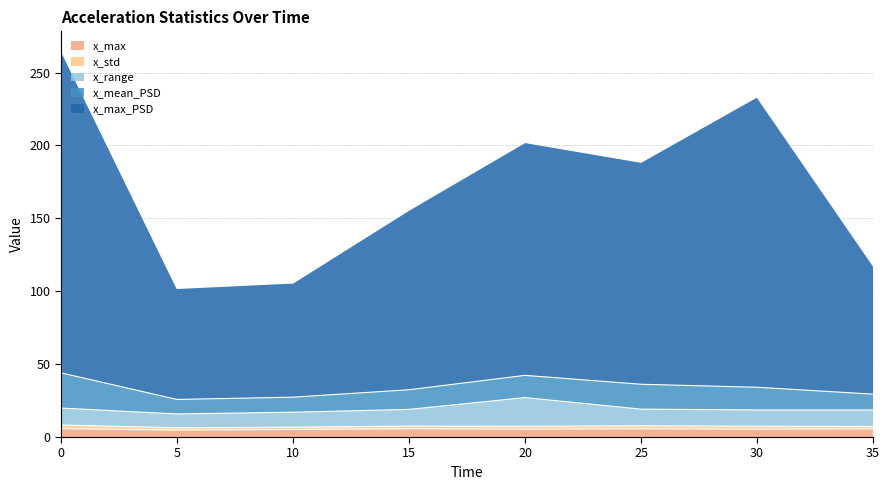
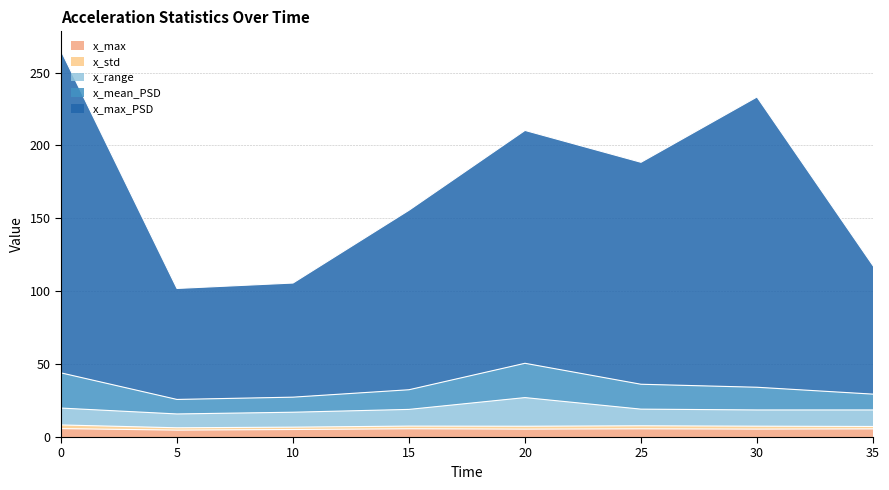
x_mean_PSD, 20: 15 -> 24
